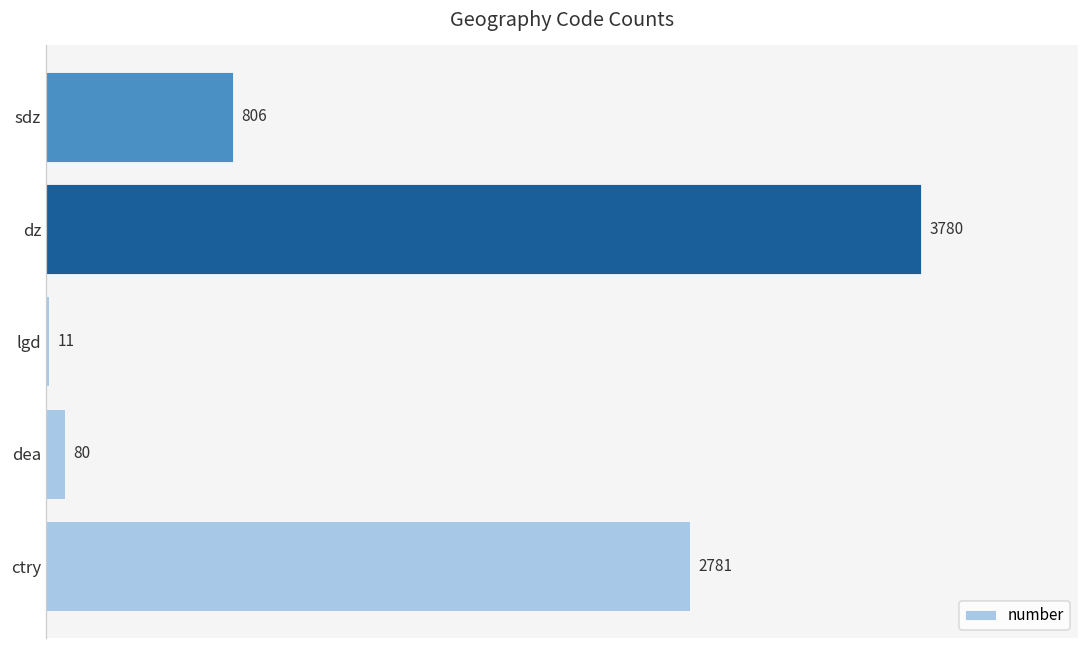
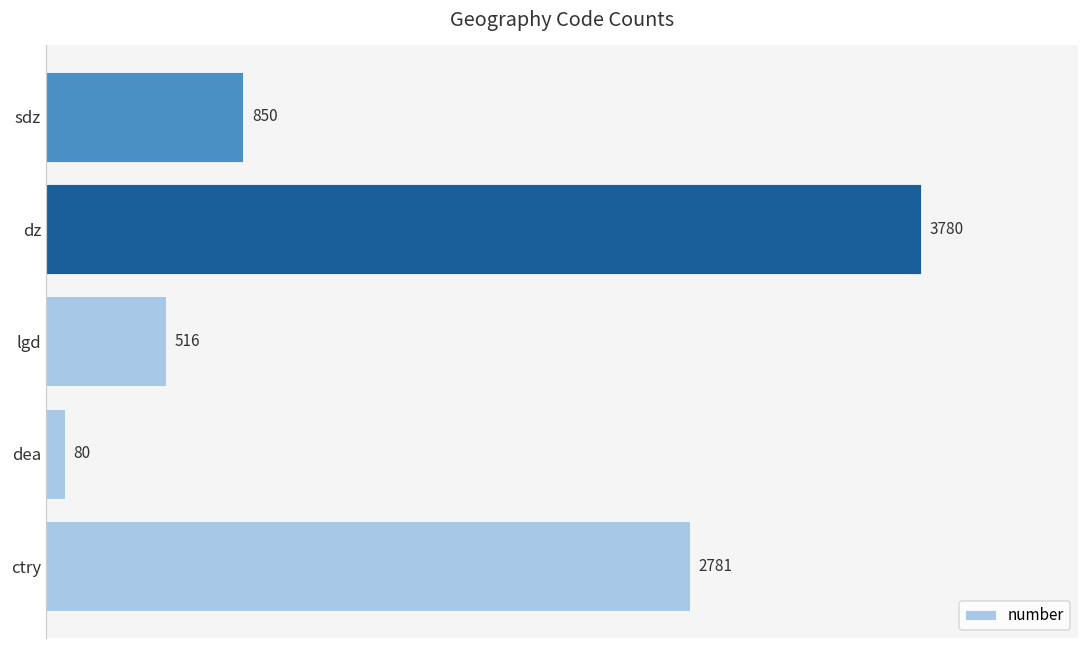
sdz: 806 -> 850
lgd: 11 -> 516
